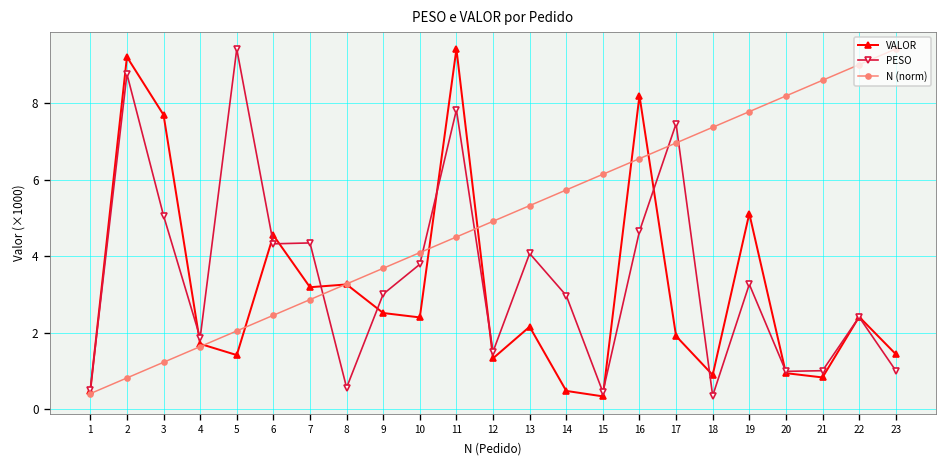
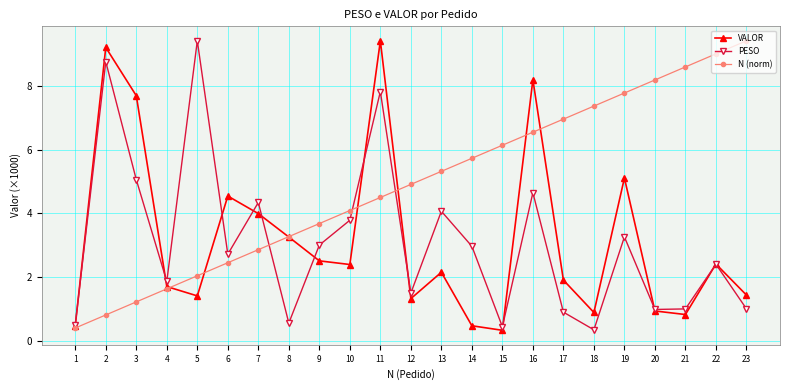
PESO, 6: 4.3 -> 2.7
VALOR, 7: 3.2 -> 4.0
PESO, 17: 7.5 -> 0.9
